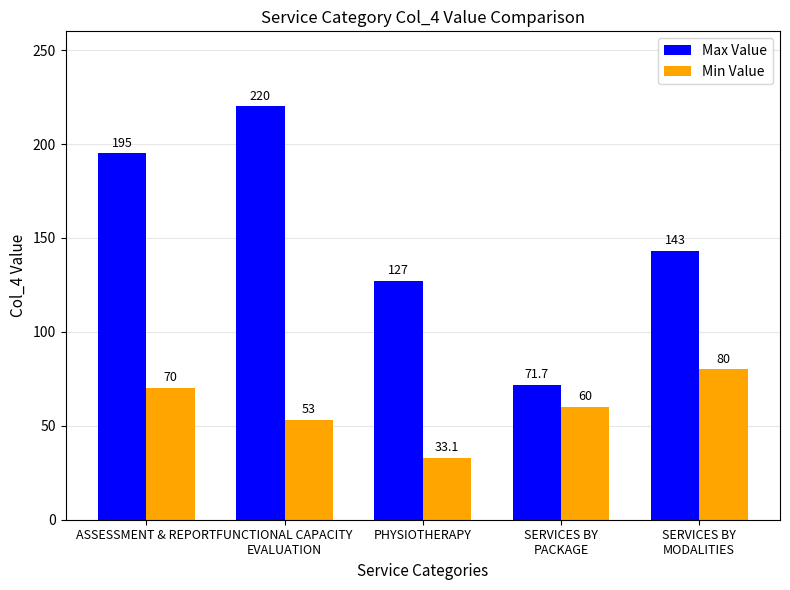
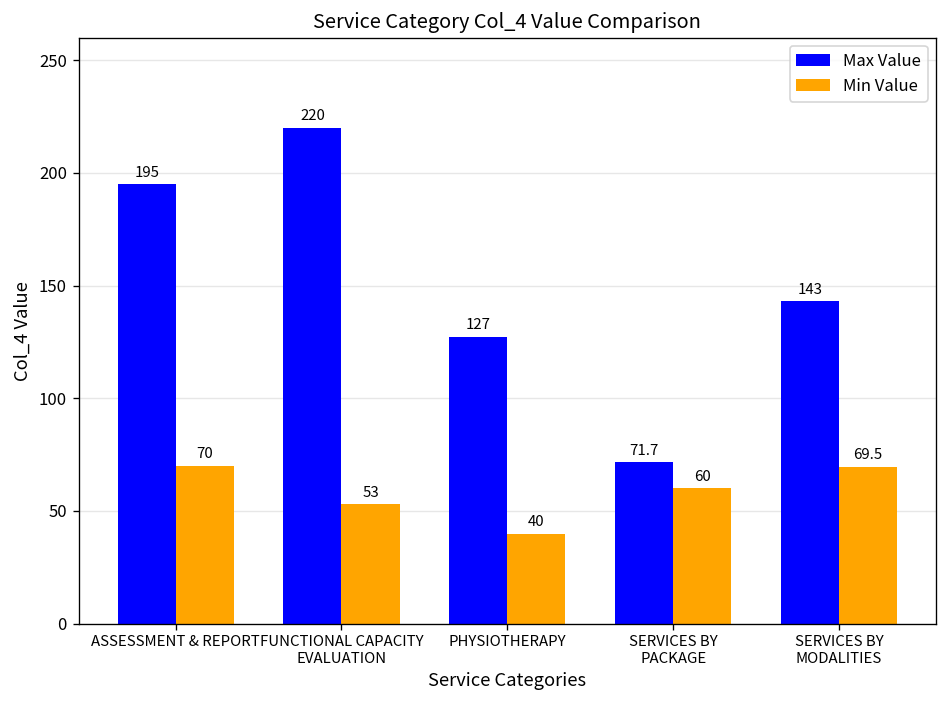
Min Value, PHYSIOTHERAPY: 33.1 -> 40
Min Value, SERVICES BY MODALITIES: 80 -> 69.5
